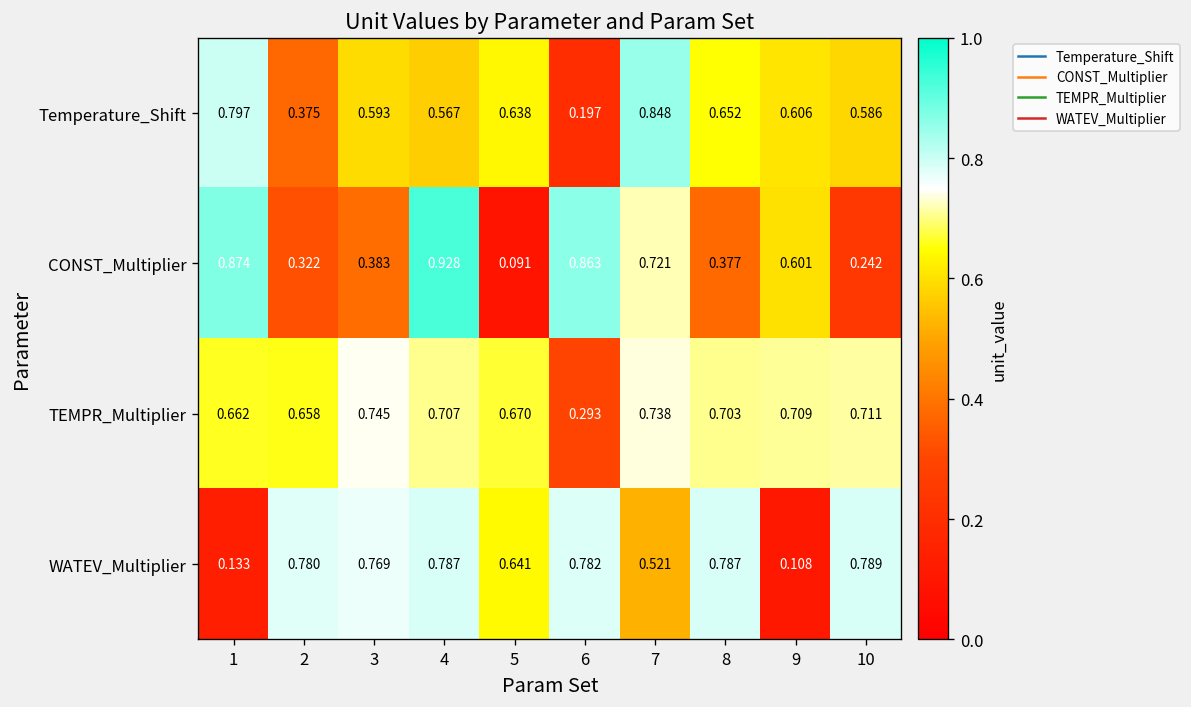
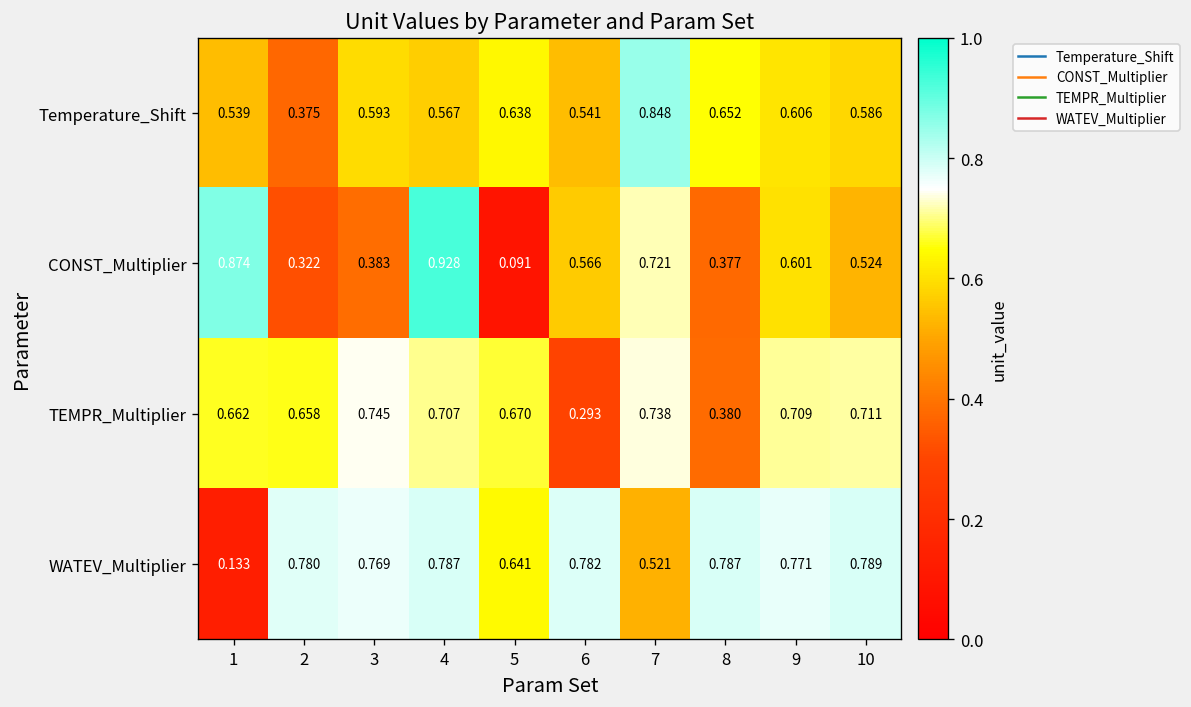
Temperature_Shift, 1: 0.797 -> 0.539
Temperature_Shift, 6: 0.197 -> 0.541
CONST_Multiplier, 6: 0.863 -> 0.566
CONST_Multiplier, 10: 0.242 -> 0.524
TEMPR_Multiplier, 8: 0.703 -> 0.380
WATEV_Multiplier, 9: 0.108 -> 0.771
